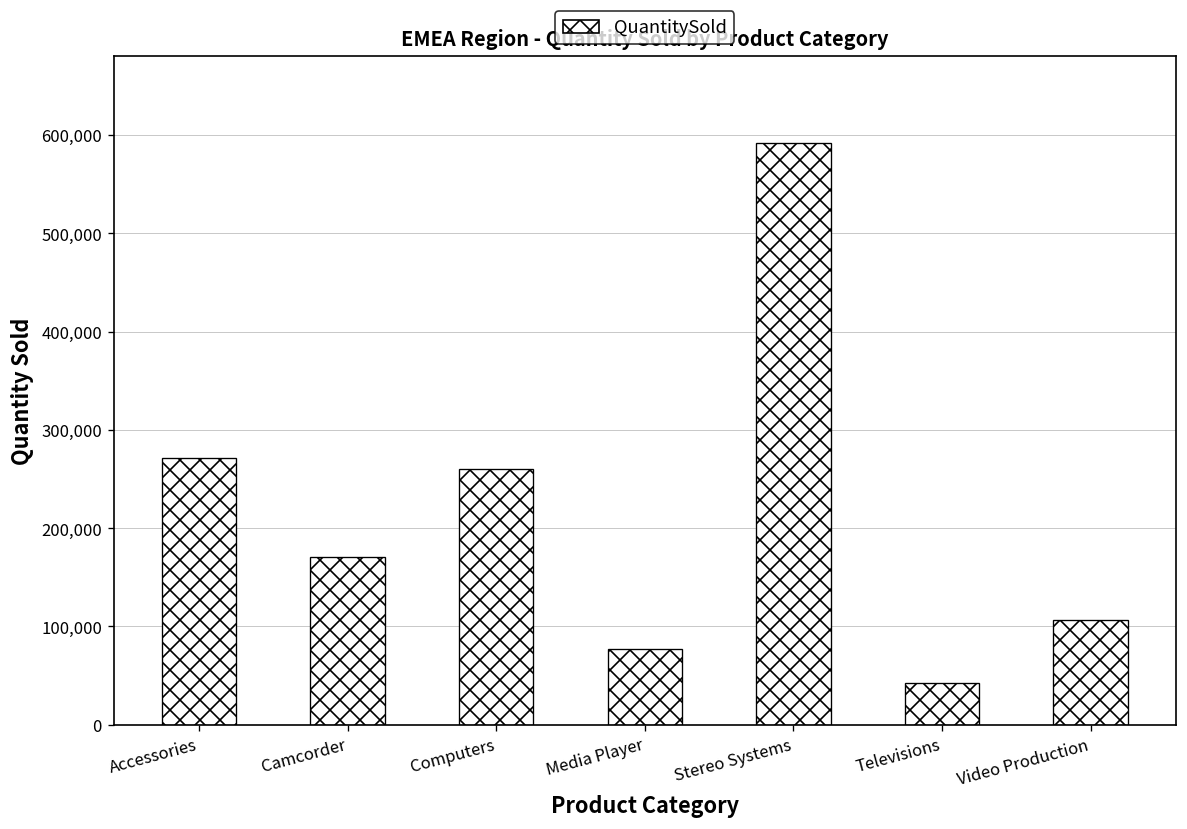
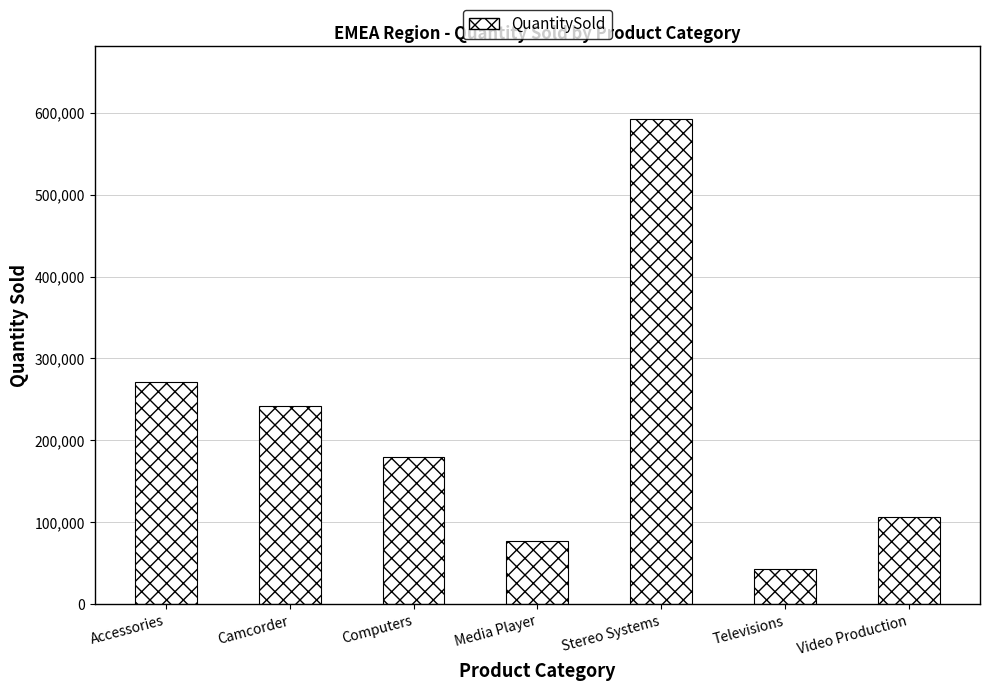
Camcorder: 170,000 -> 240,000
Computers: 260,000 -> 180,000
